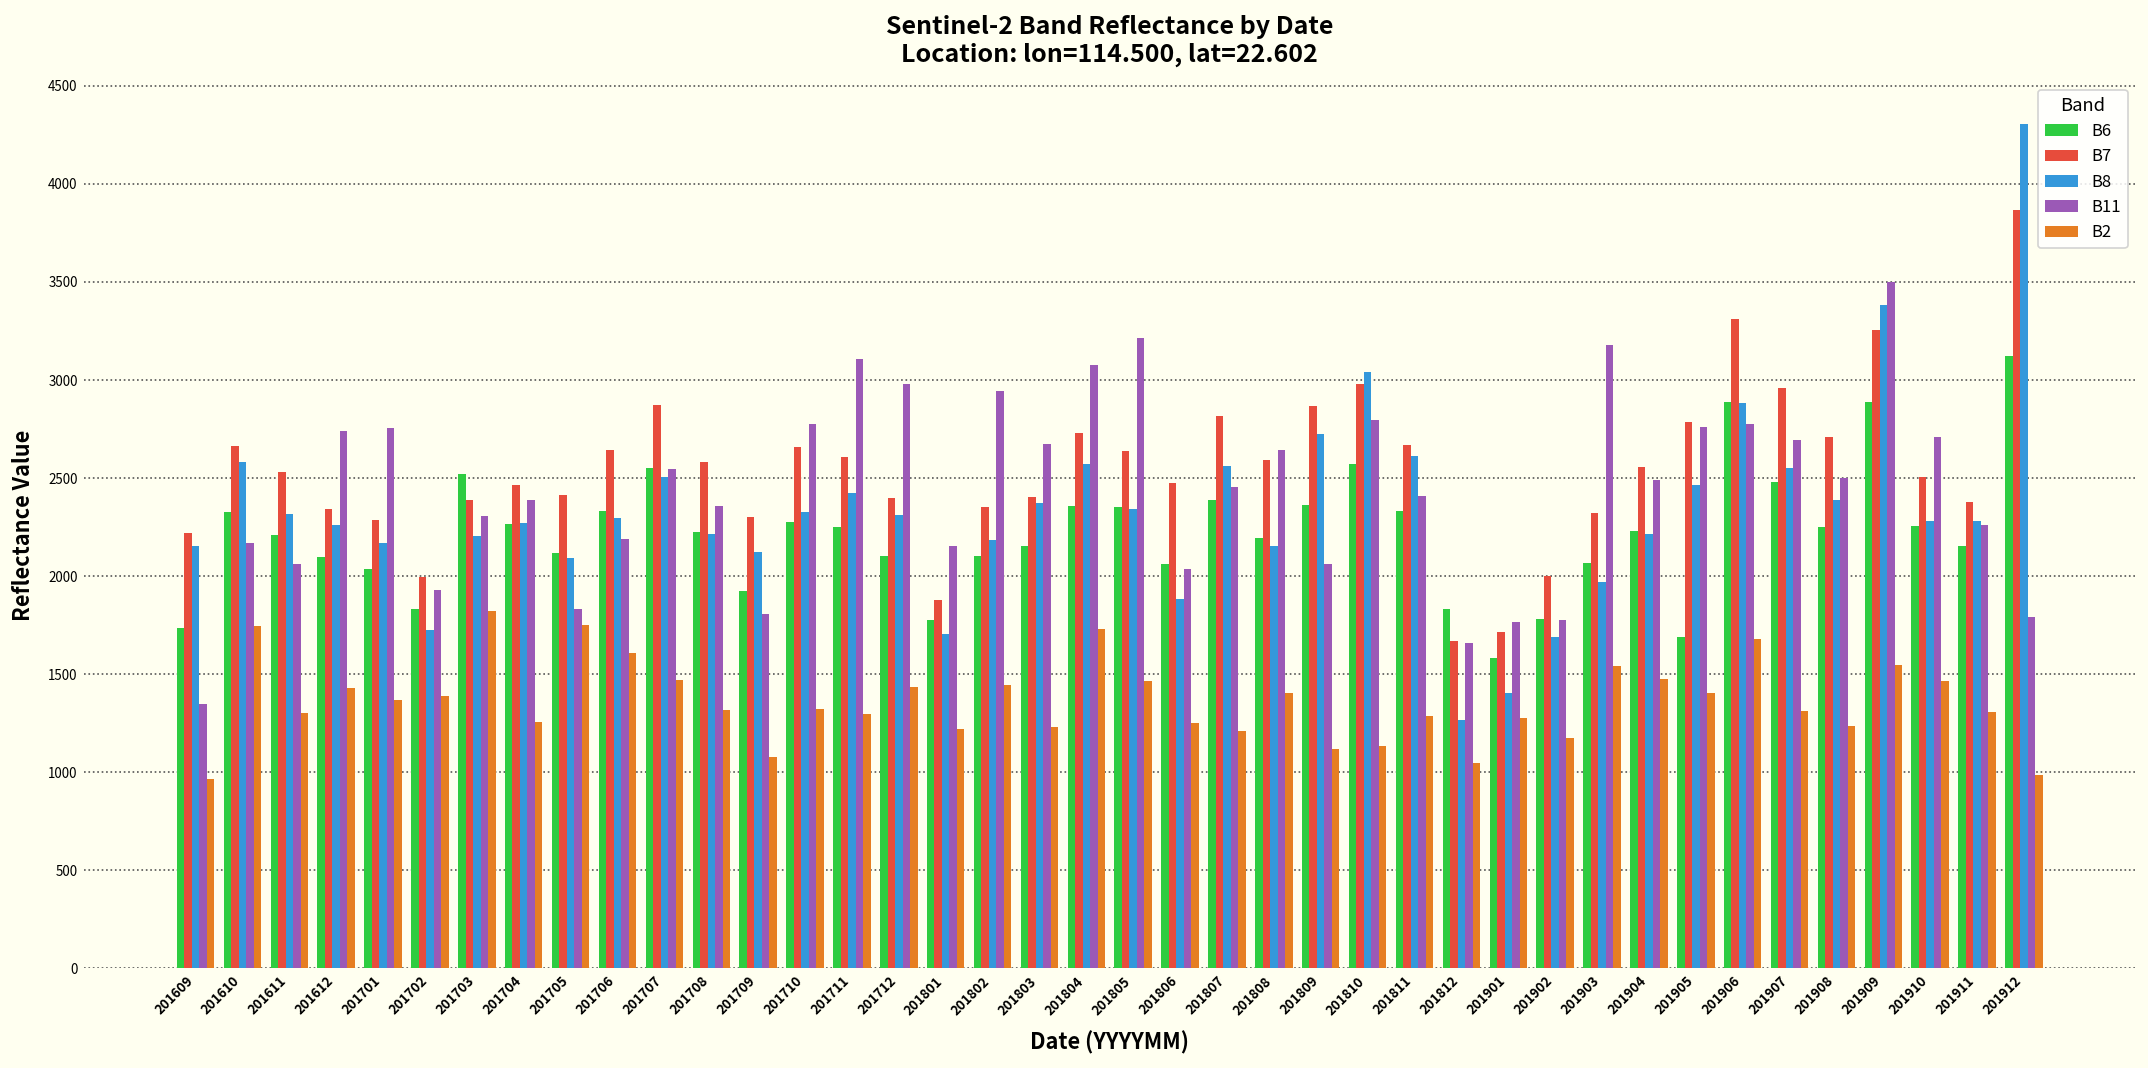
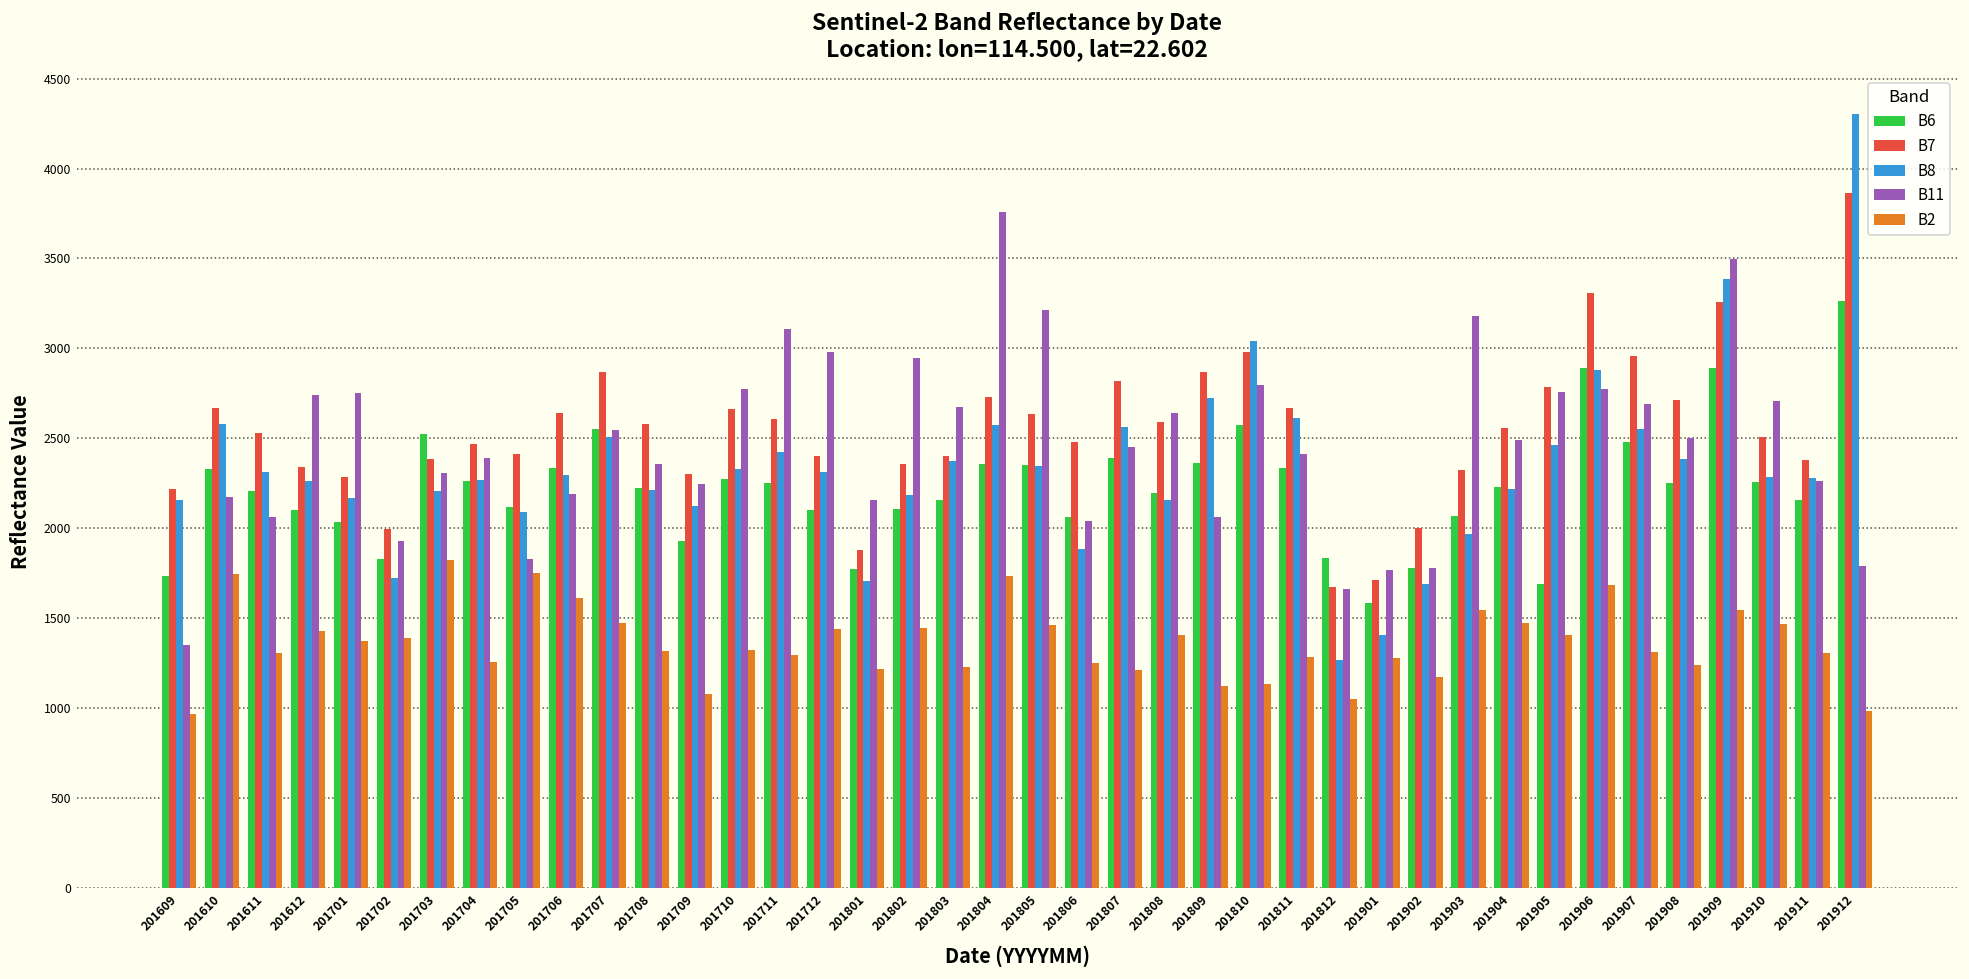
B11, 201709: 1810 -> 2250
B11, 201804: 3080 -> 3760
B6, 201912: 3120 -> 3260
